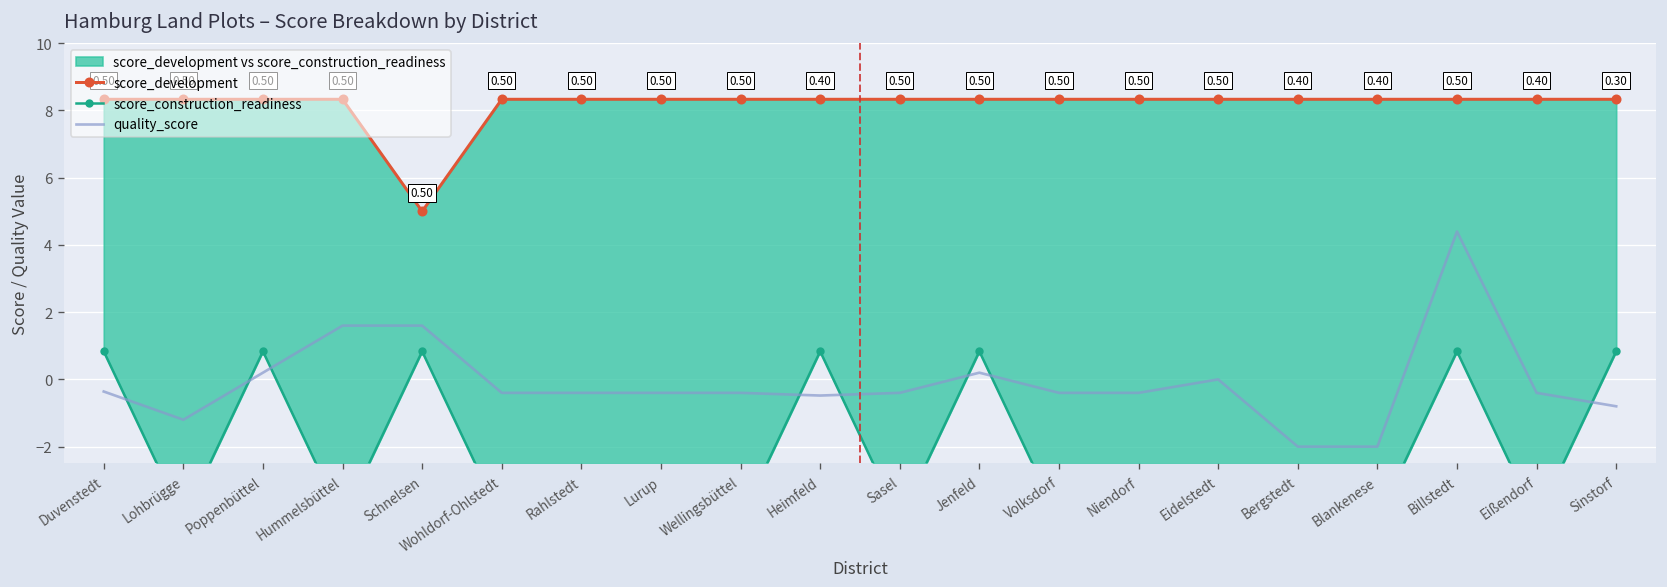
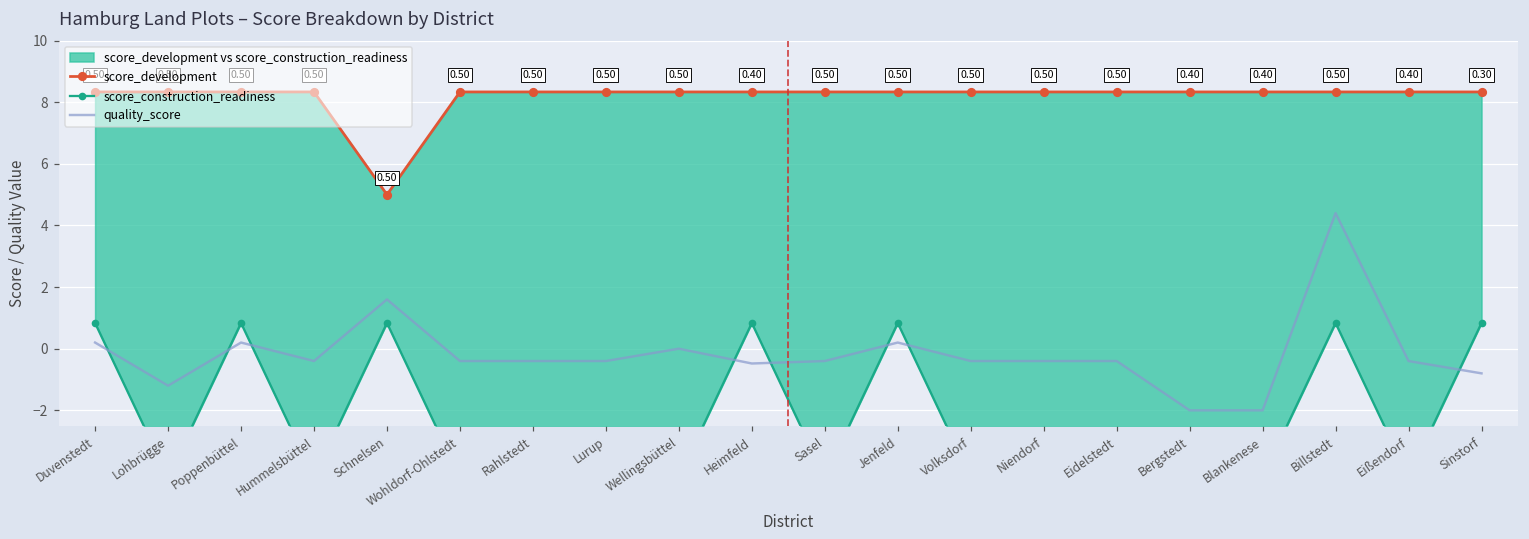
quality_score, Duvenstedt: -0.4 -> 0.2
quality_score, Hummelsbüttel: 1.6 -> -0.4
quality_score, Wellingsbüttel: -0.4 -> 0.0
quality_score, Eidelstedt: 0.0 -> -0.4
